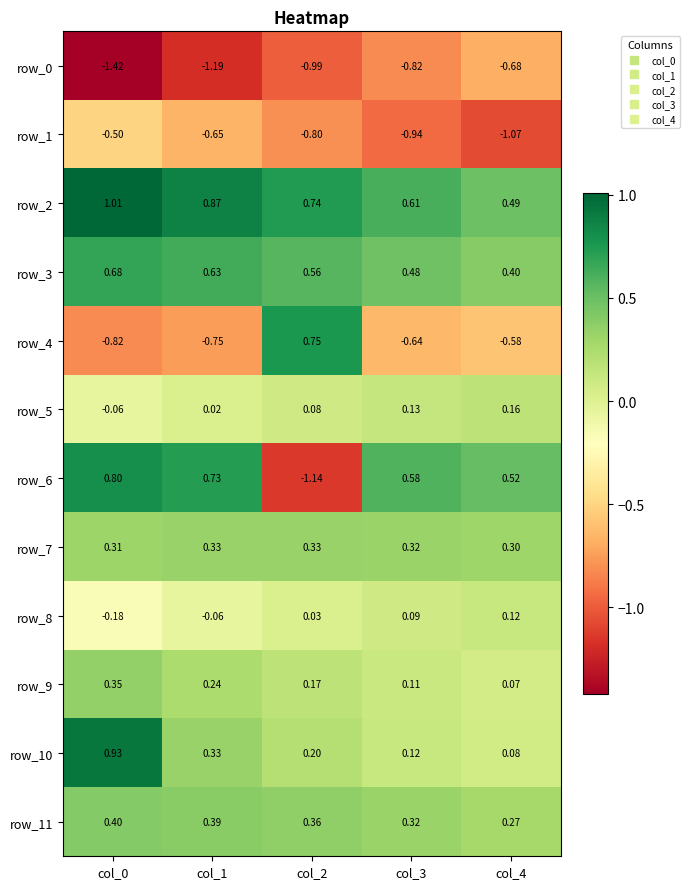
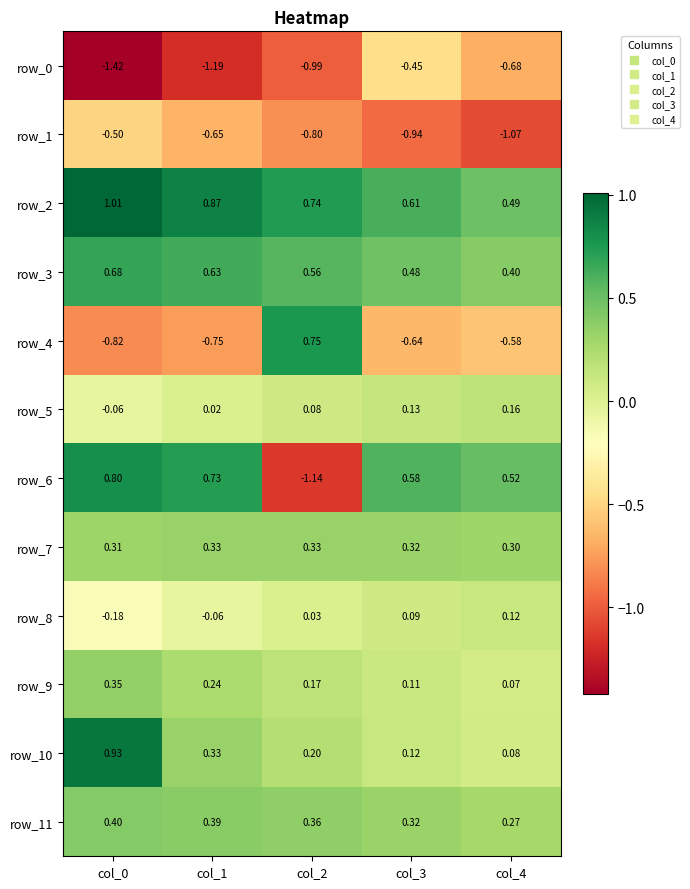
row_0, col_3: -0.82 -> -0.45
